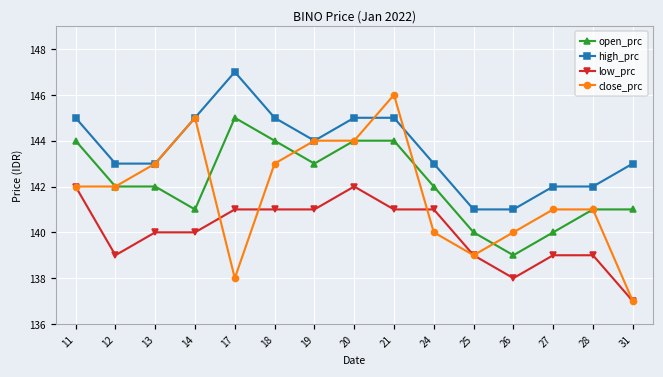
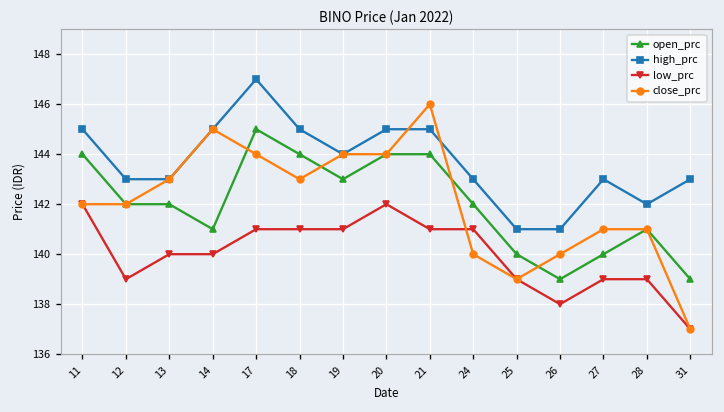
close_prc, 17: 138 -> 144
high_prc, 27: 142 -> 143
open_prc, 31: 141 -> 139
